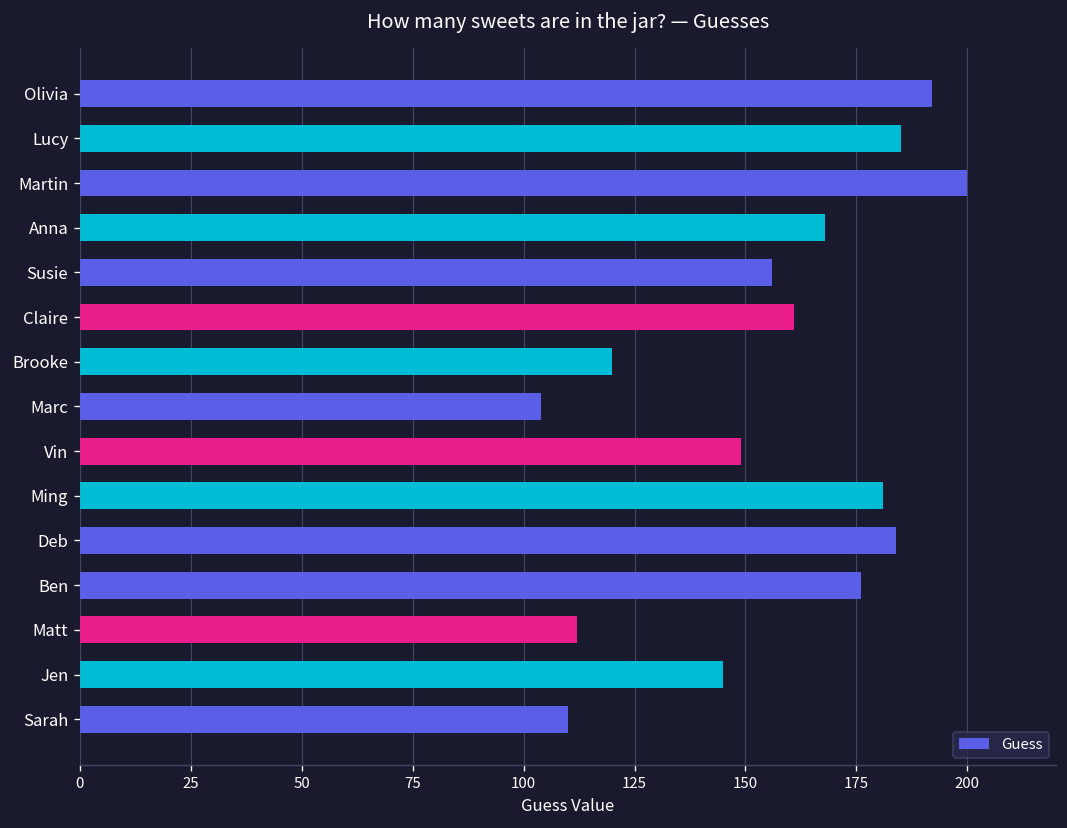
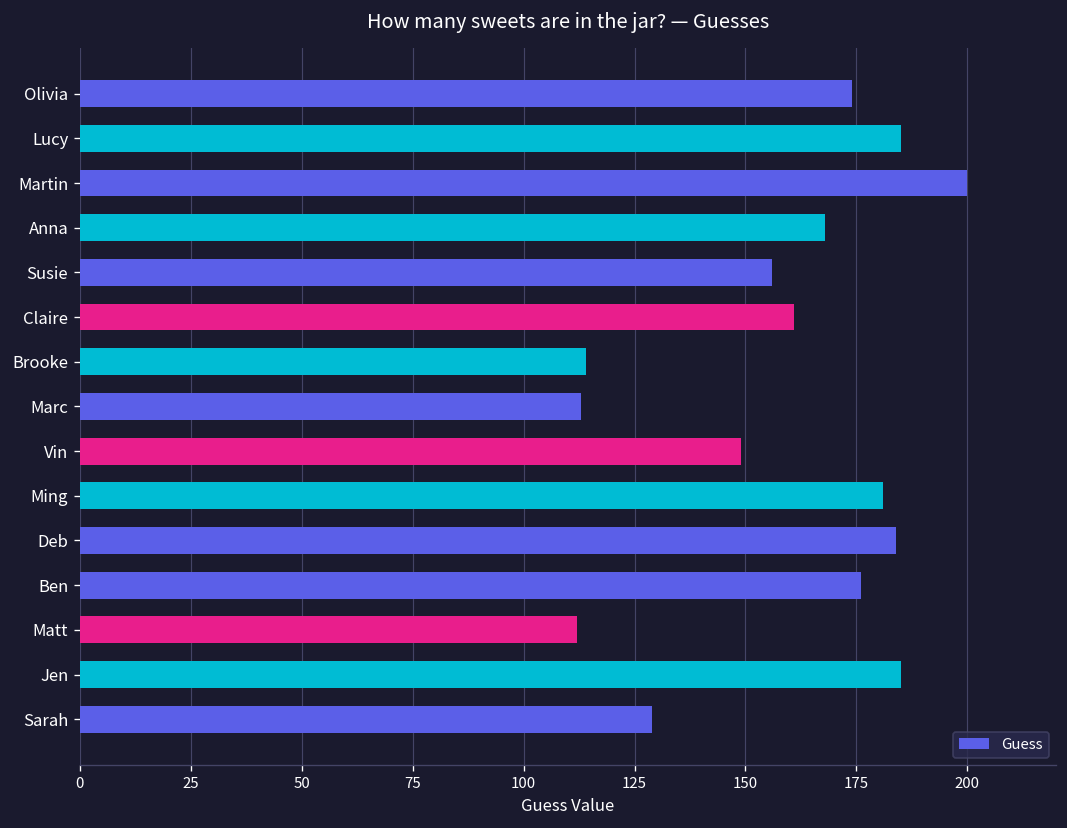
Olivia: 192 -> 174
Brooke: 120 -> 114
Marc: 104 -> 113
Jen: 145 -> 185
Sarah: 110 -> 129
